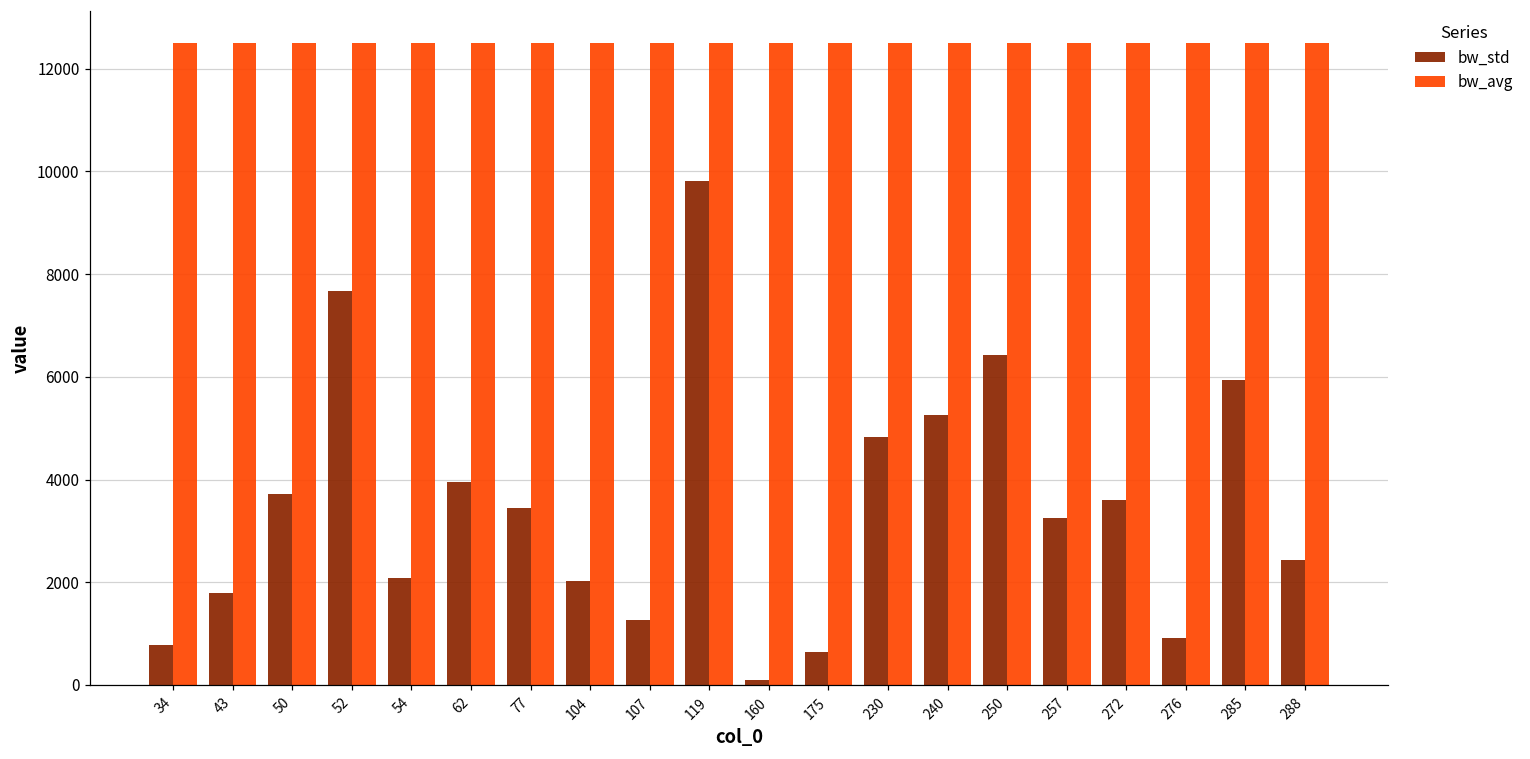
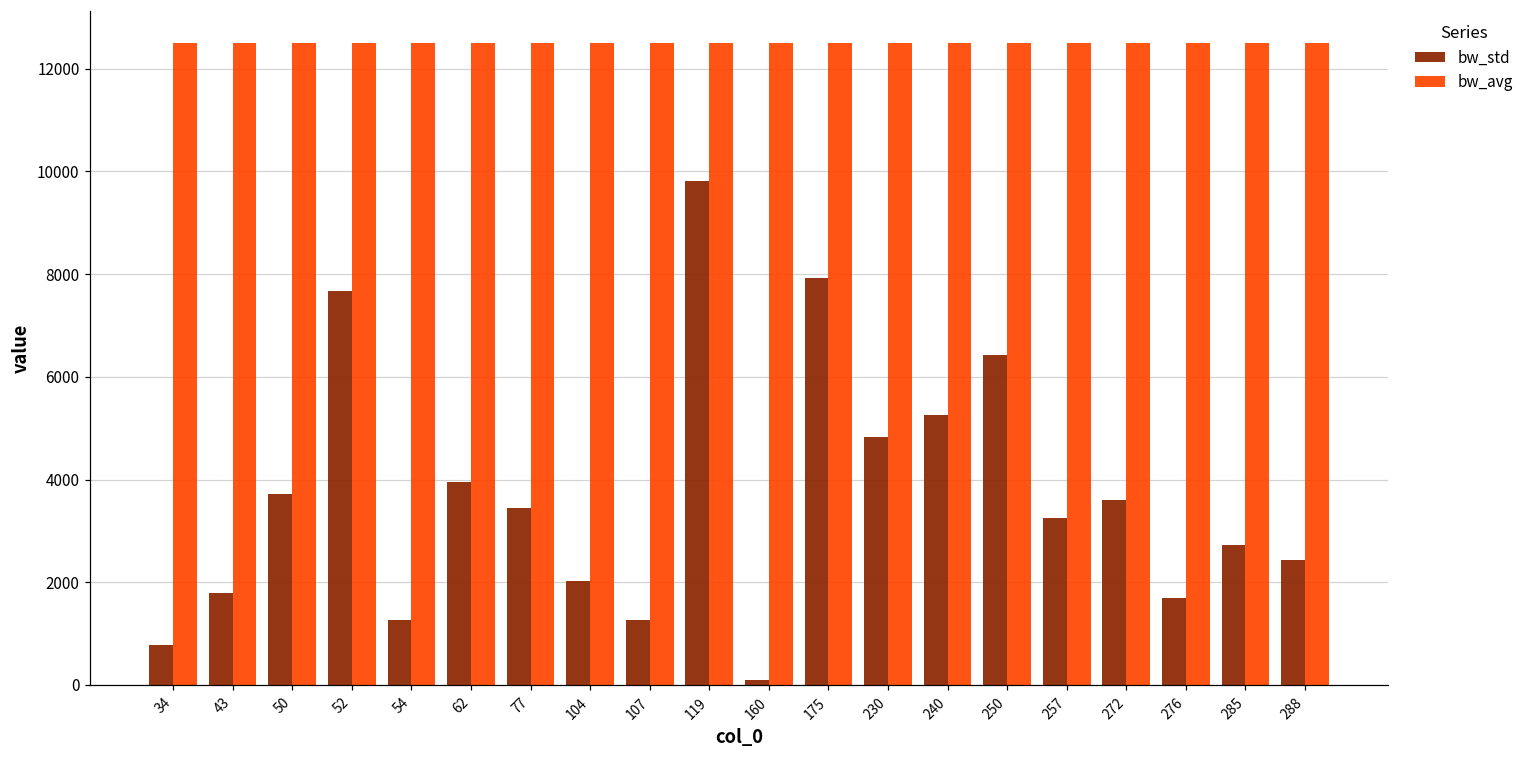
bw_std, 54: 2100 -> 1300
bw_std, 175: 600 -> 7900
bw_std, 276: 900 -> 1700
bw_std, 285: 5900 -> 2700
